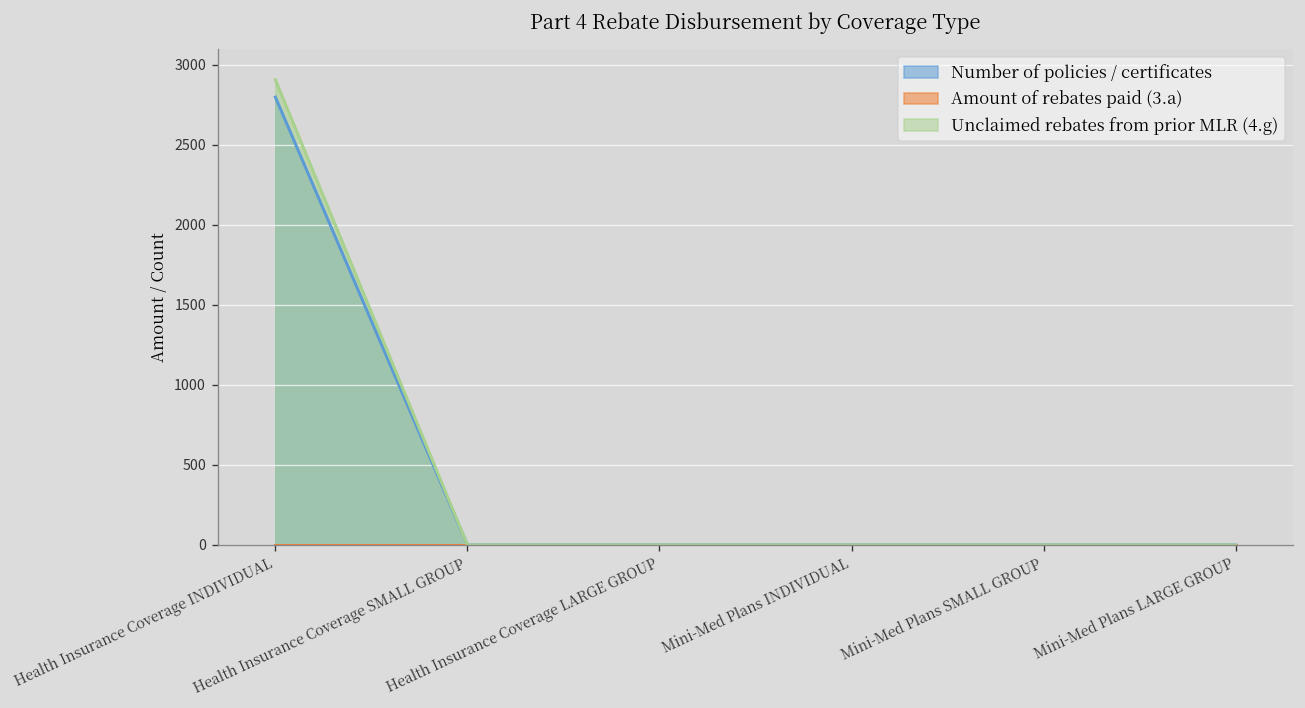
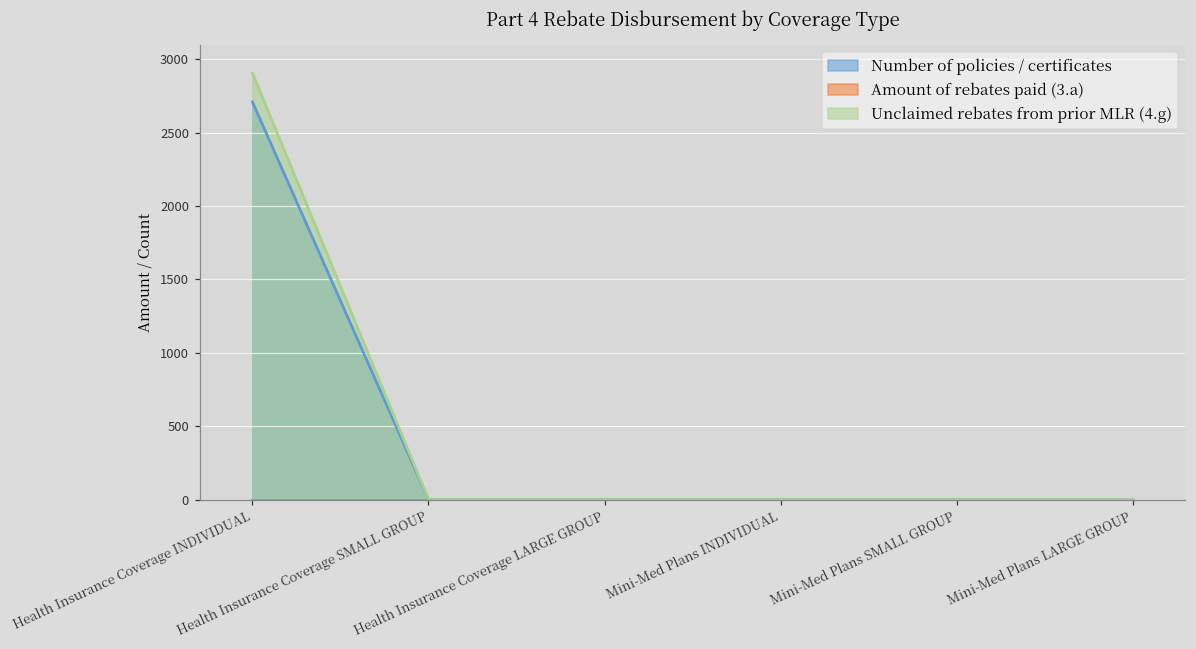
Number of policies / certificates, Health Insurance Coverage INDIVIDUAL: 2800 -> 2710
